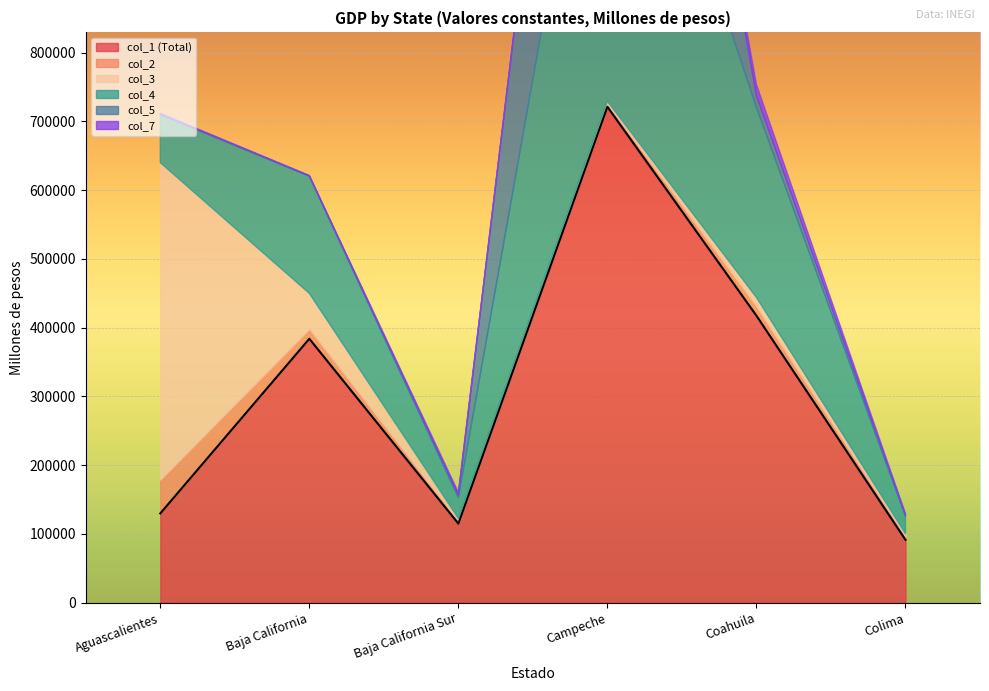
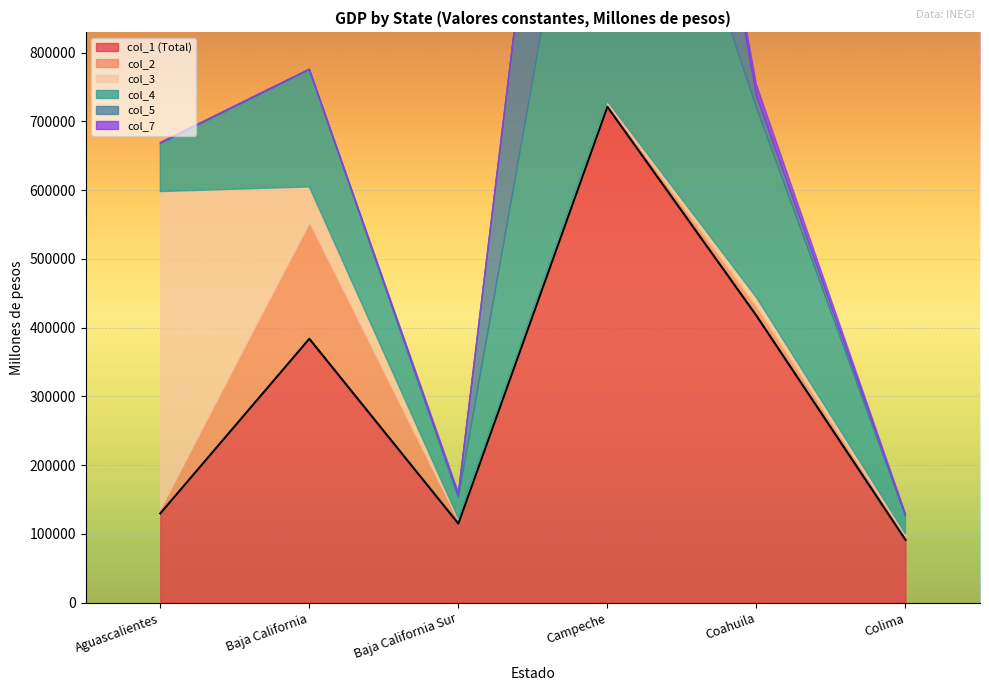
col_2, Aguascalientes: 50000 -> 10000
col_2, Baja California: 10000 -> 170000
